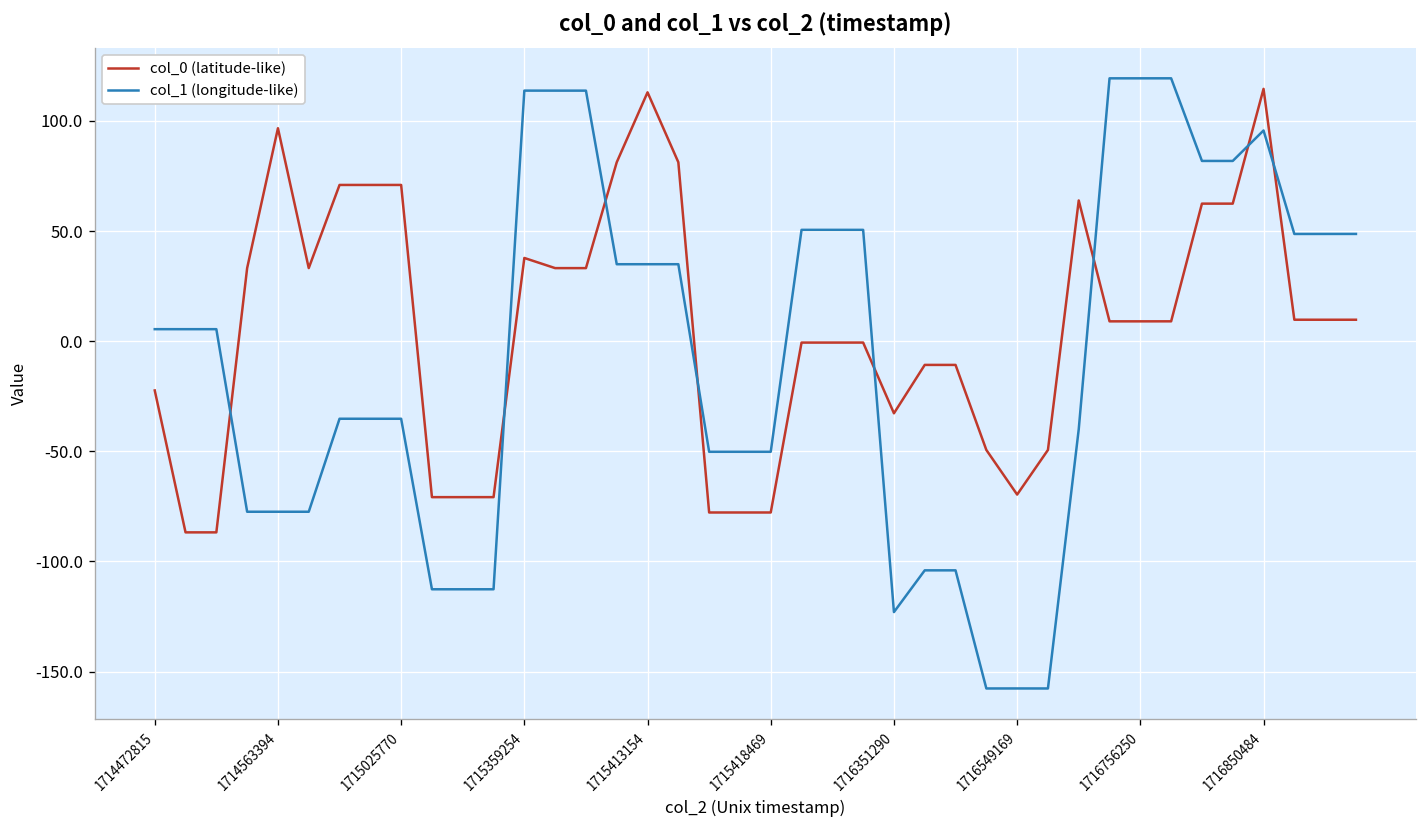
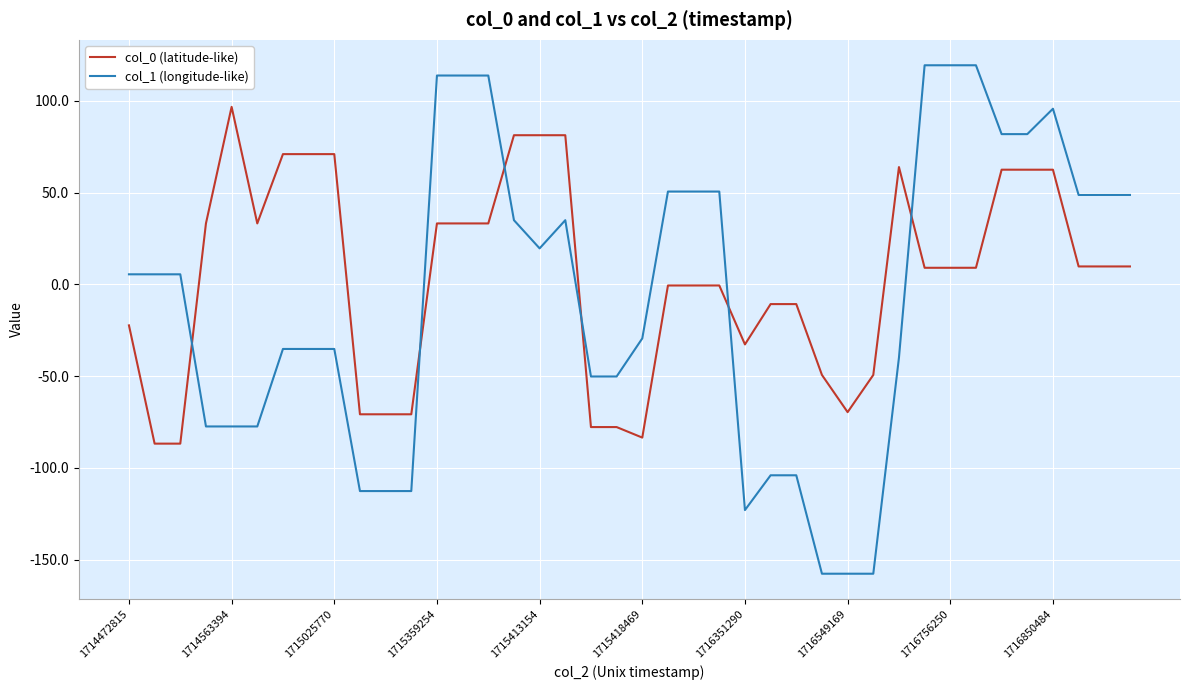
col_0 (latitude-like), 1715359254: 38 -> 33
col_0 (latitude-like), 1715413154: 113 -> 81
col_1 (longitude-like), 1715413154: 35 -> 20
col_0 (latitude-like), 1715418469: -78 -> -84
col_1 (longitude-like), 1715418469: -50 -> -29
col_0 (latitude-like), 1716850484: 115 -> 62
